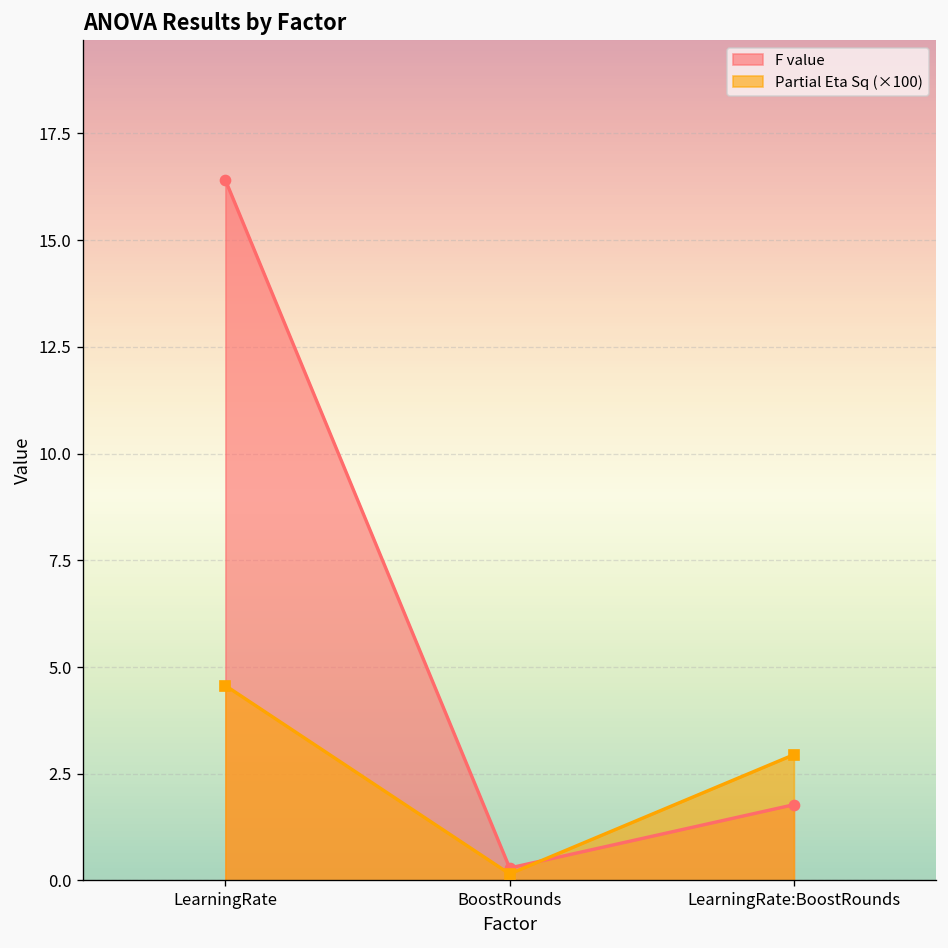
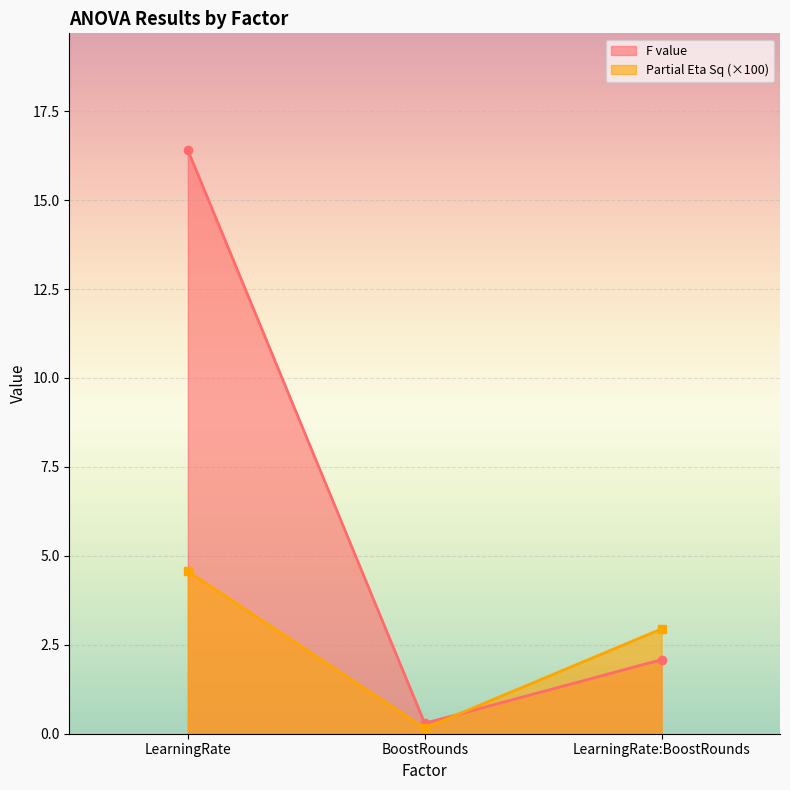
F value, LearningRate:BoostRounds: 1.8 -> 2.1
